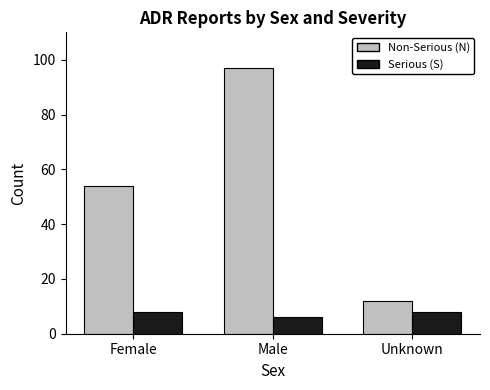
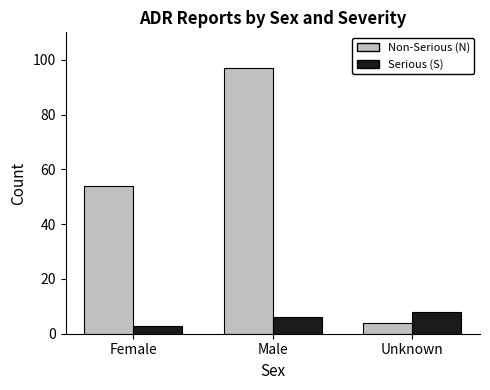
Serious (S), Female: 8 -> 3
Non-Serious (N), Unknown: 12 -> 4
